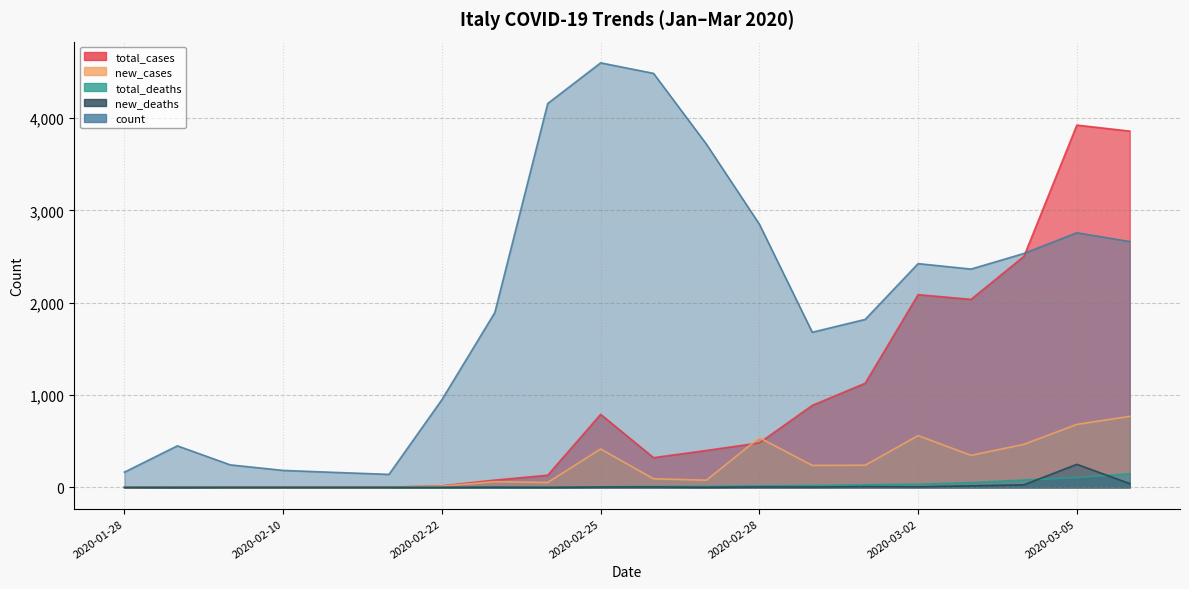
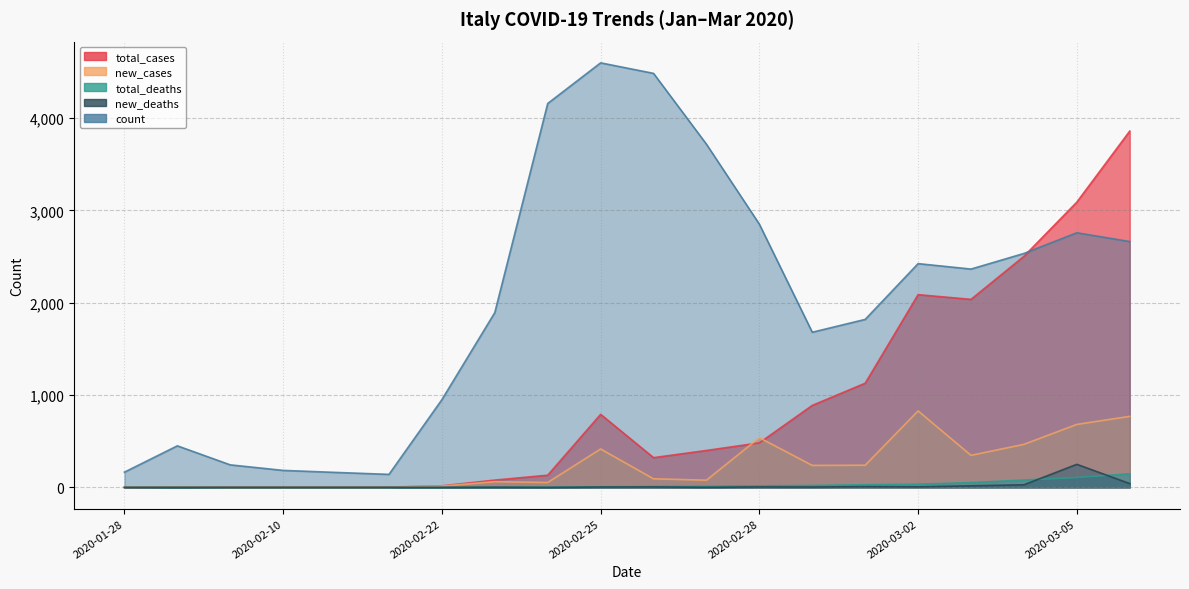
new_cases, 2020-03-02: 600 -> 800
total_cases, 2020-03-05: 3,900 -> 3,100
